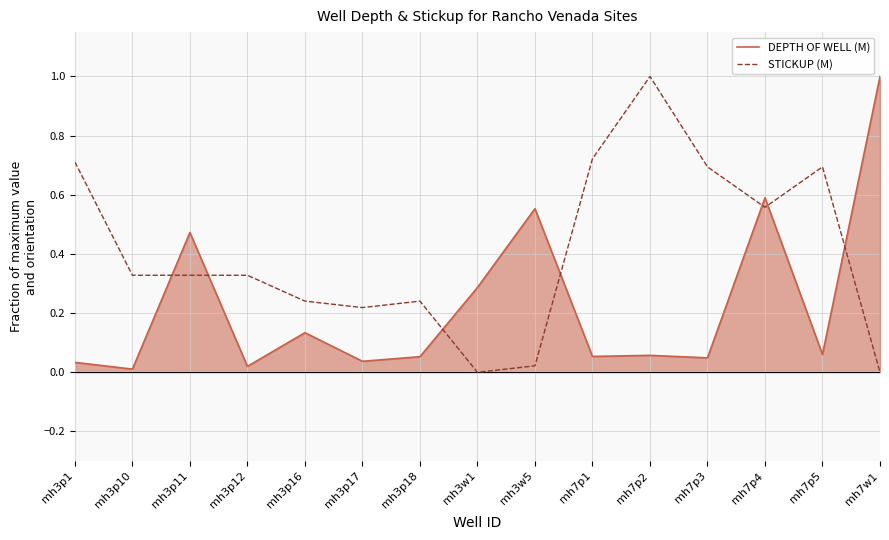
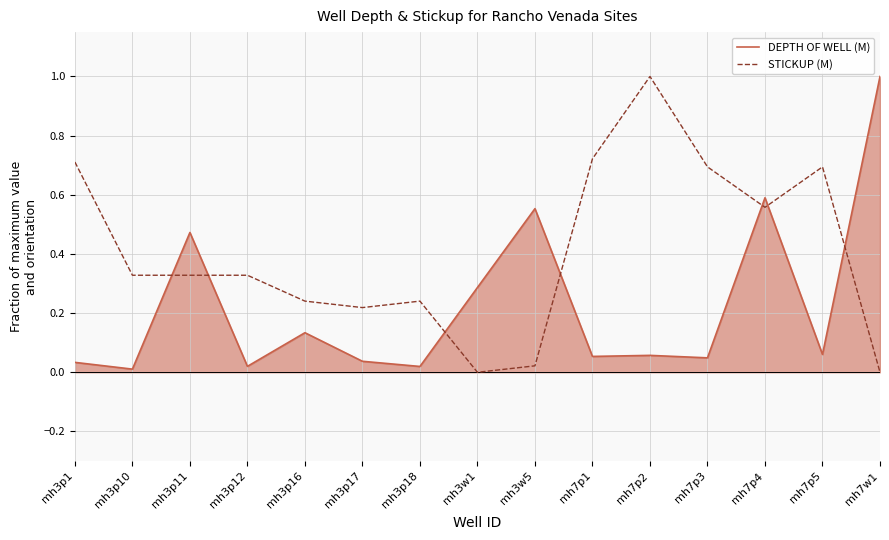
DEPTH OF WELL (M), mh3p18: 0.05 -> 0.02
